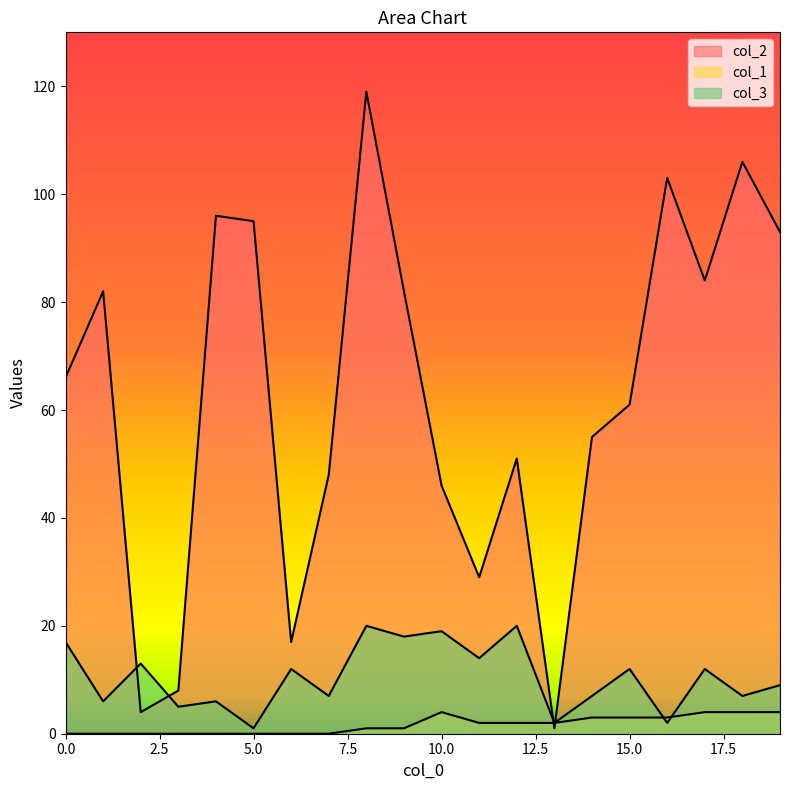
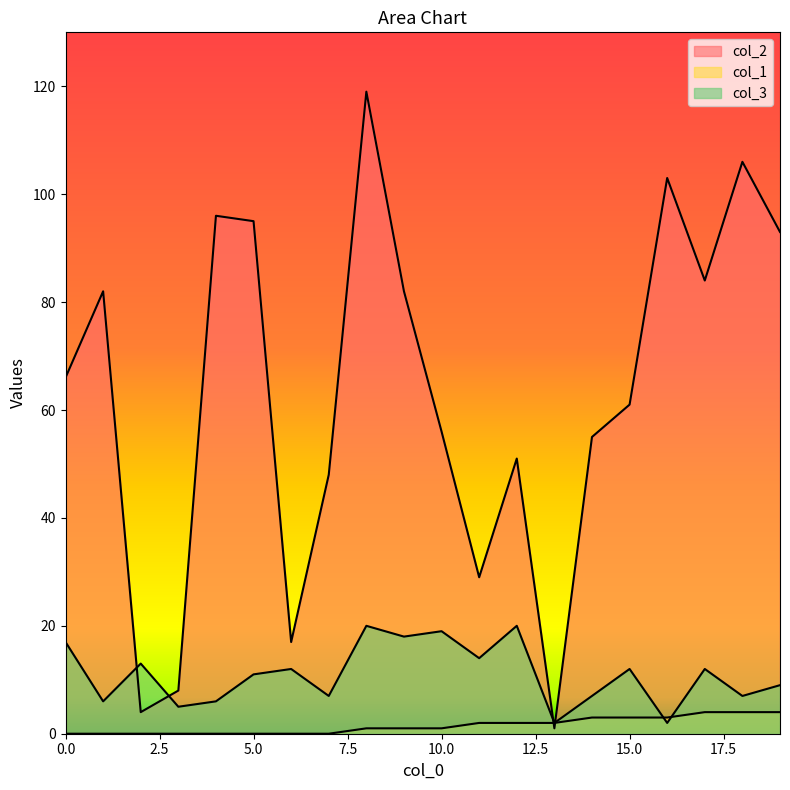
col_3, 5.0: 1 -> 11
col_2, 10.0: 46 -> 56
col_1, 10.0: 4 -> 1
